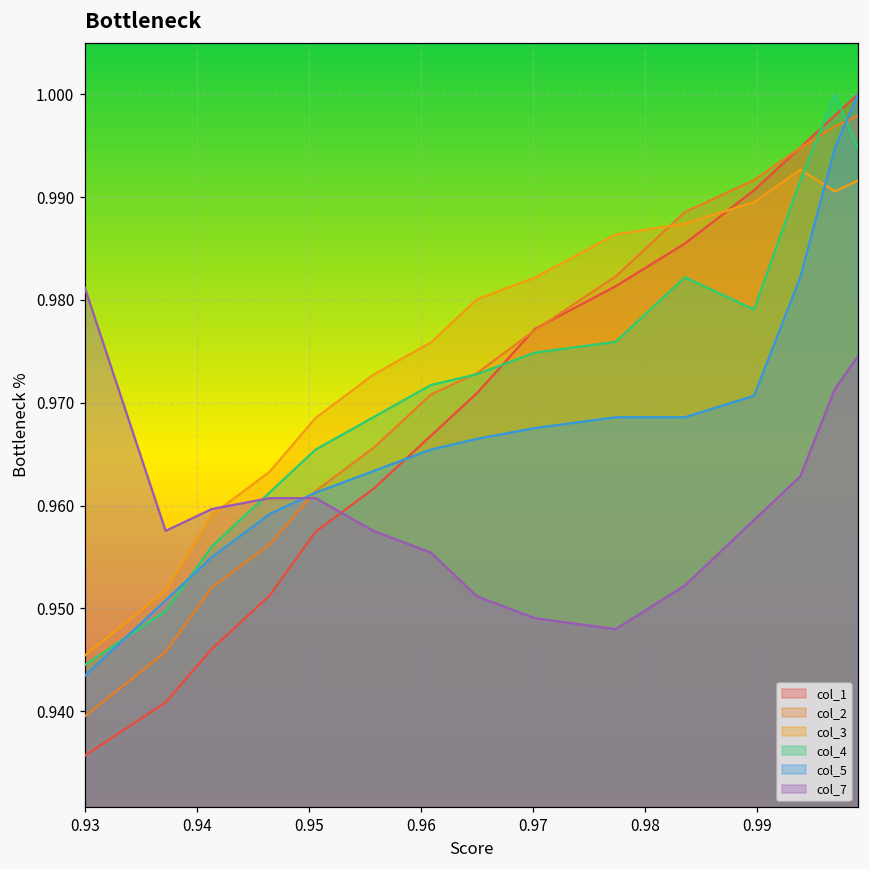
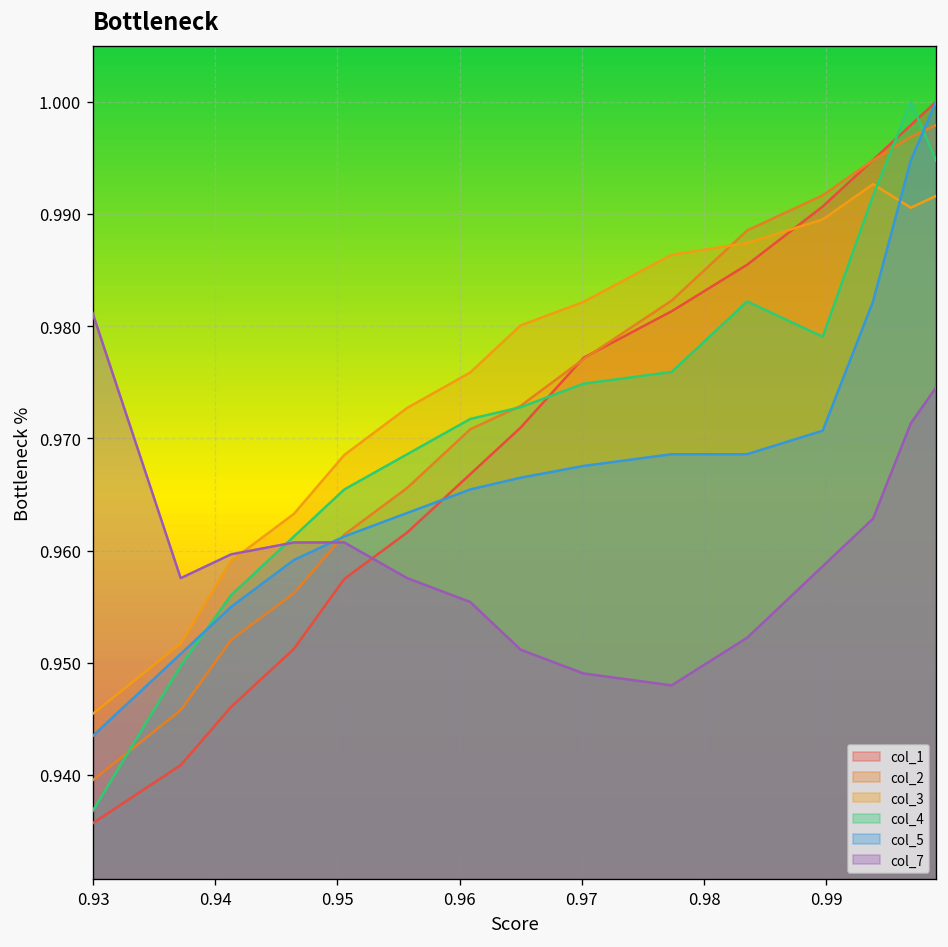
col_4, 0.93: 0.945 -> 0.937
